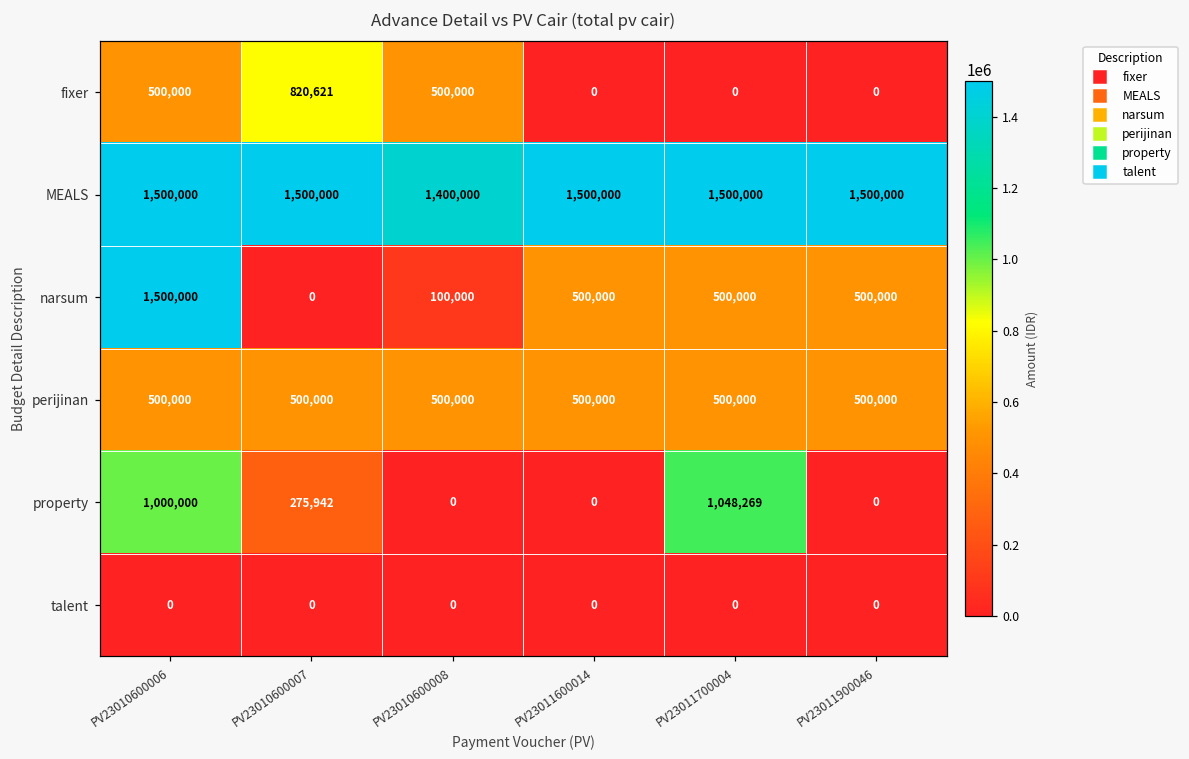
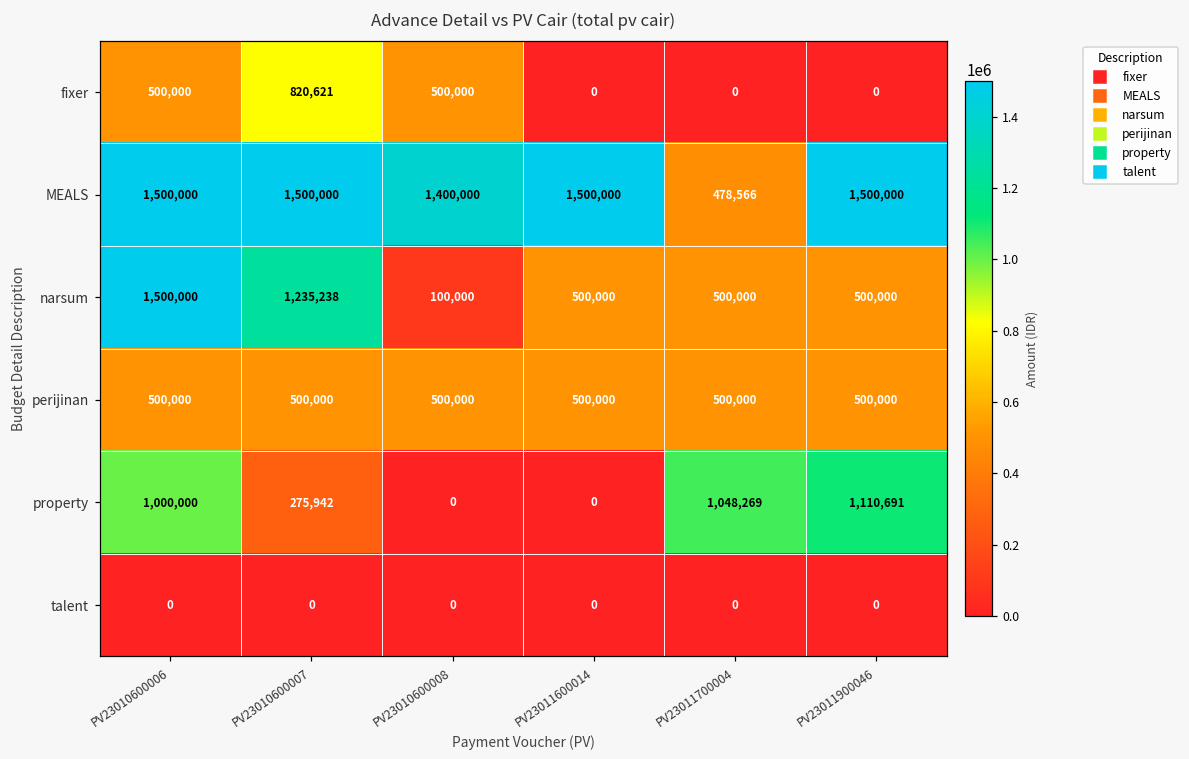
MEALS, PV23011700004: 1,500,000 -> 478,566
narsum, PV23010600007: 0 -> 1,235,238
property, PV23011900046: 0 -> 1,110,691
